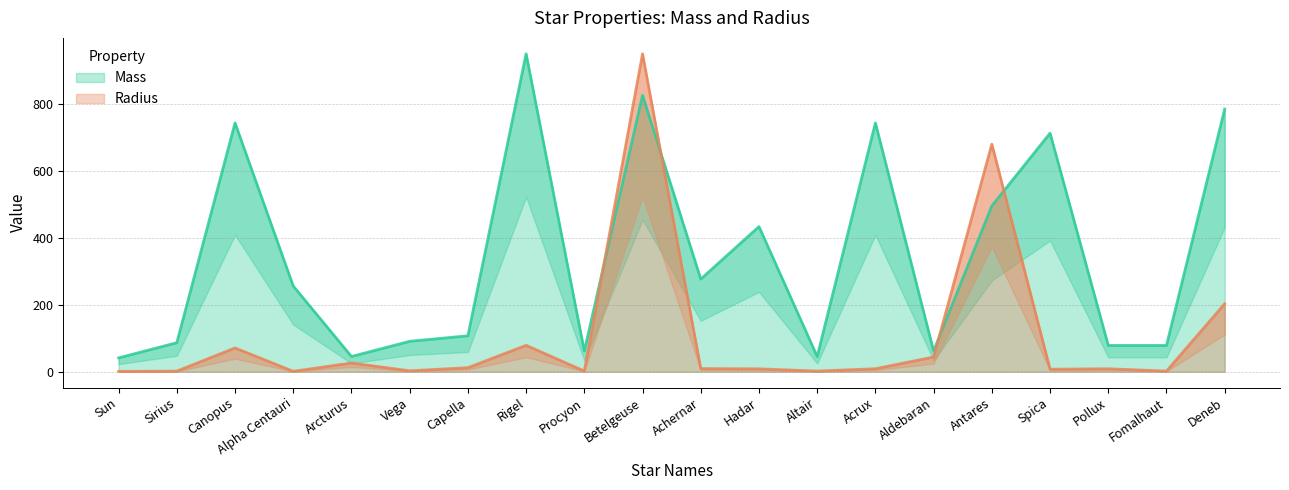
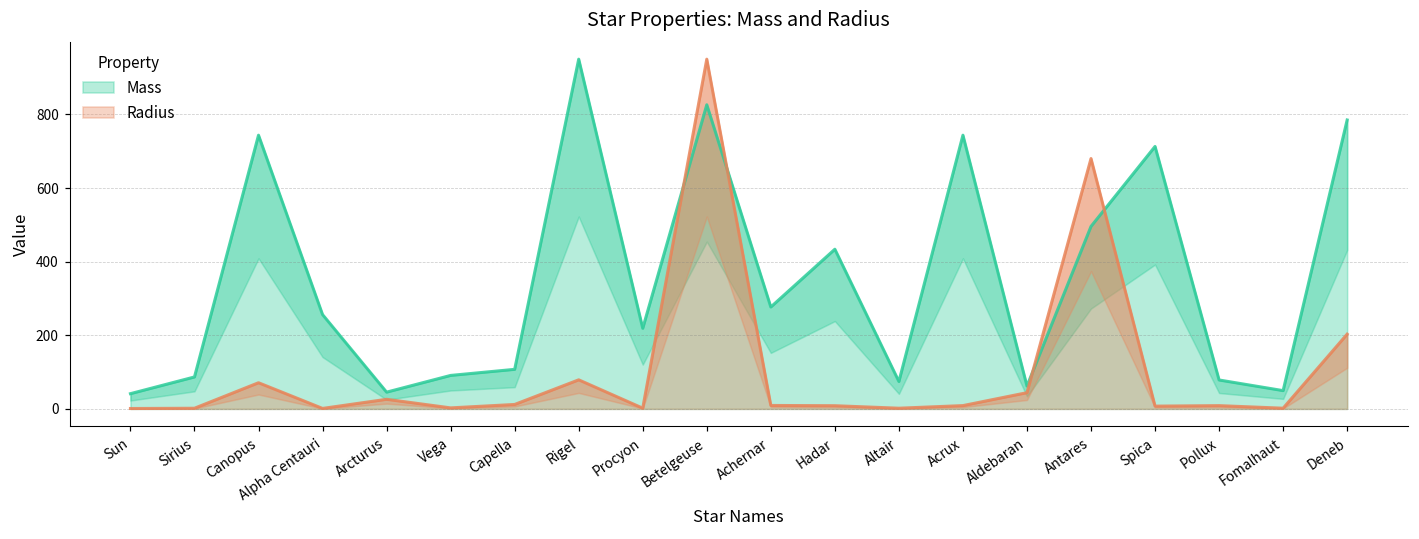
Mass, Procyon: 60 -> 220
Mass, Altair: 50 -> 70
Mass, Fomalhaut: 80 -> 50
